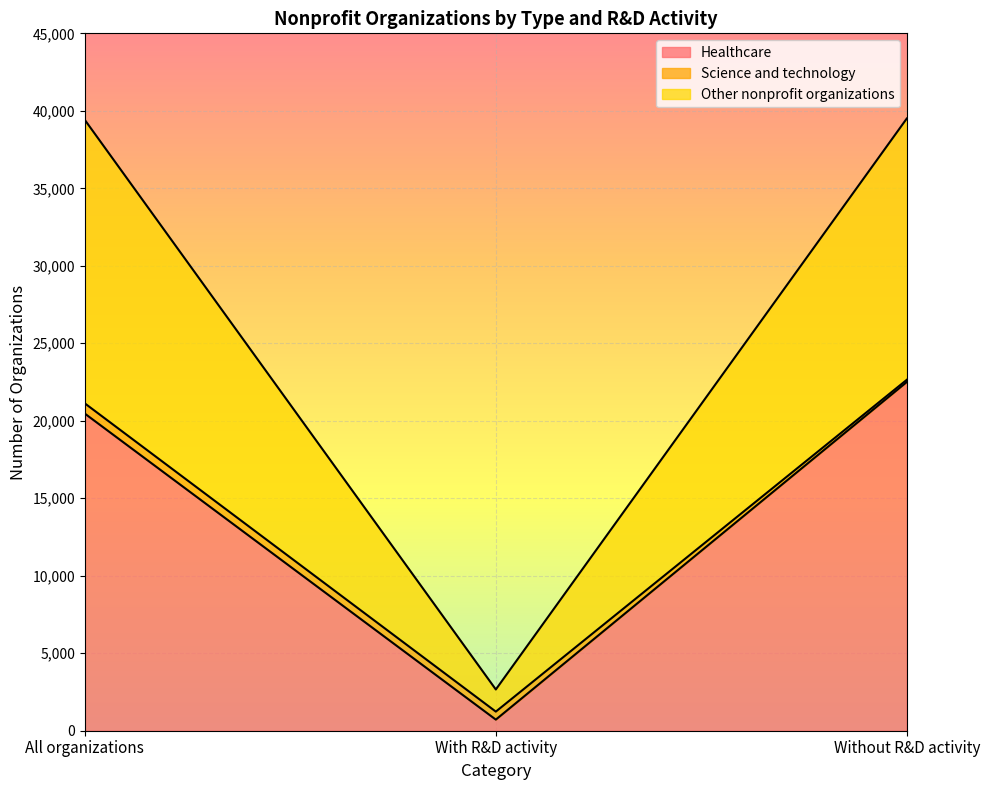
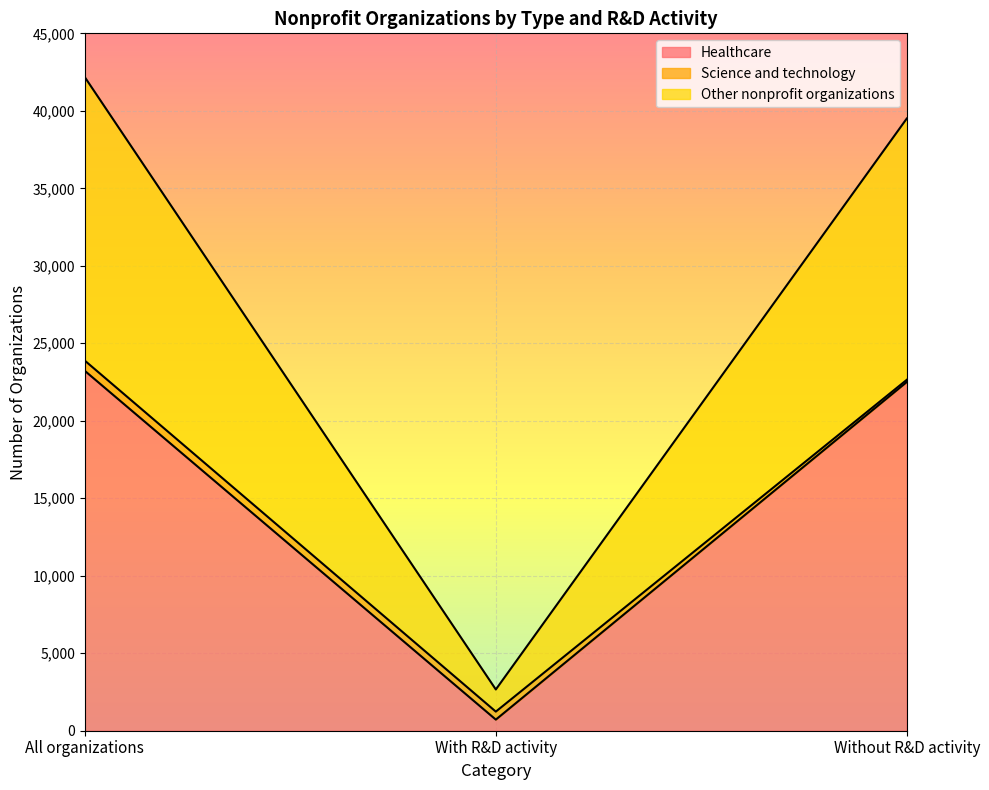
Healthcare, All organizations: 20,500 -> 23,200
